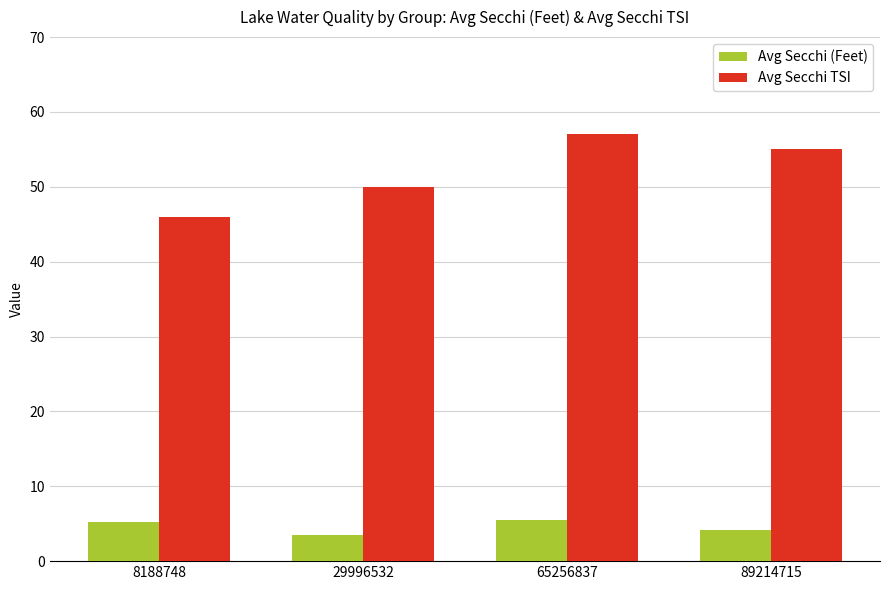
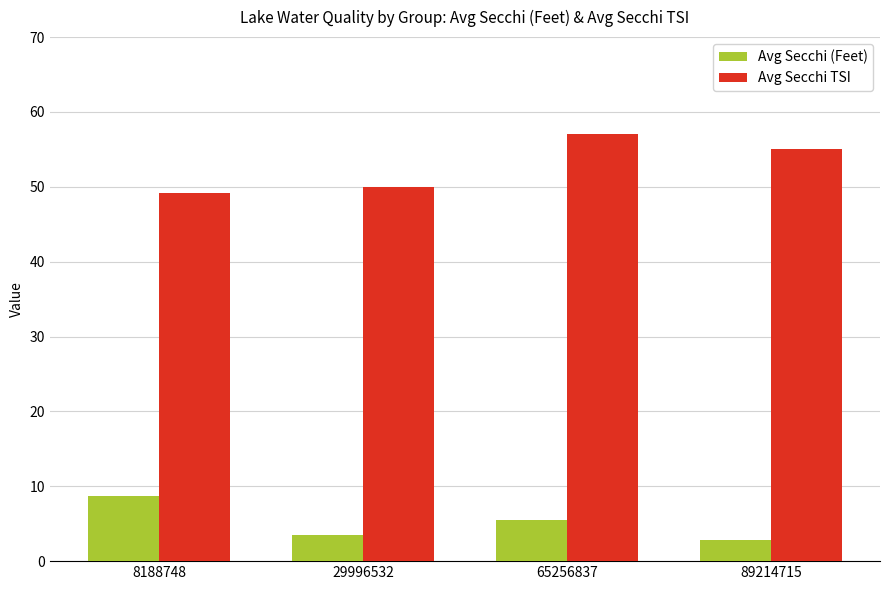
Avg Secchi (Feet), 8188748: 5 -> 9
Avg Secchi TSI, 8188748: 46 -> 49
Avg Secchi (Feet), 89214715: 4 -> 3
